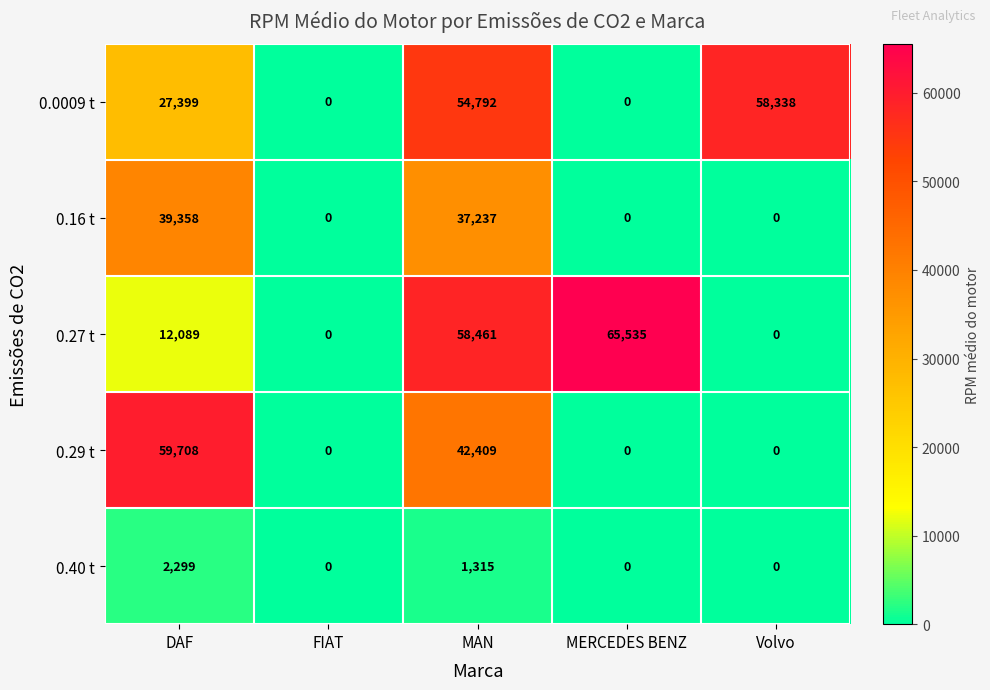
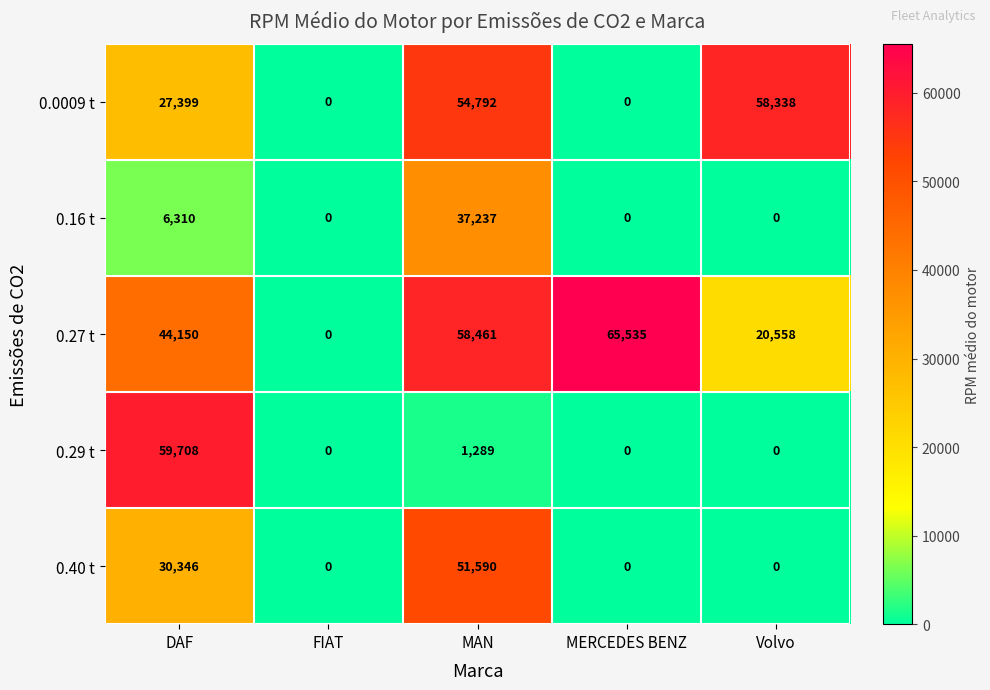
0.16 t, DAF: 39,358 -> 6,310
0.27 t, DAF: 12,089 -> 44,150
0.27 t, Volvo: 0 -> 20,558
0.29 t, MAN: 42,409 -> 1,289
0.40 t, DAF: 2,299 -> 30,346
0.40 t, MAN: 1,315 -> 51,590
